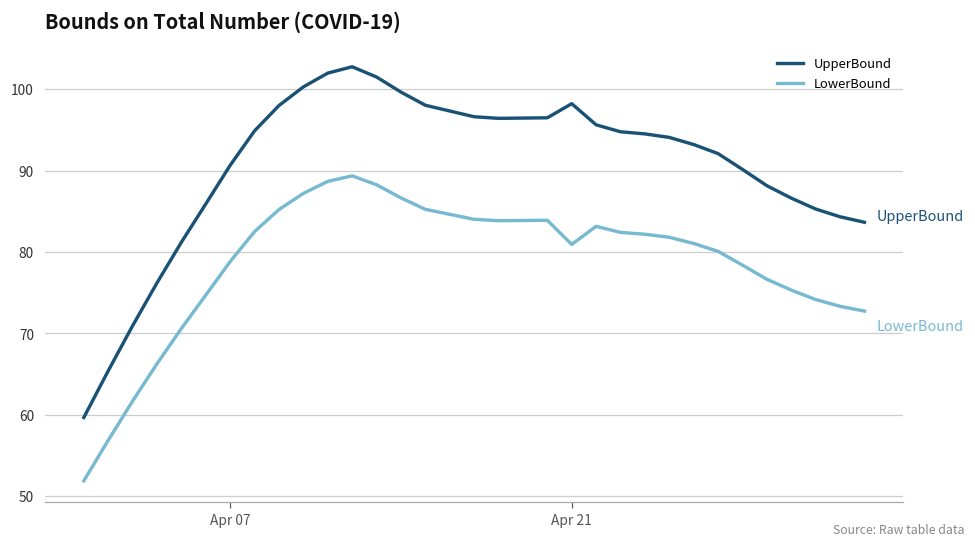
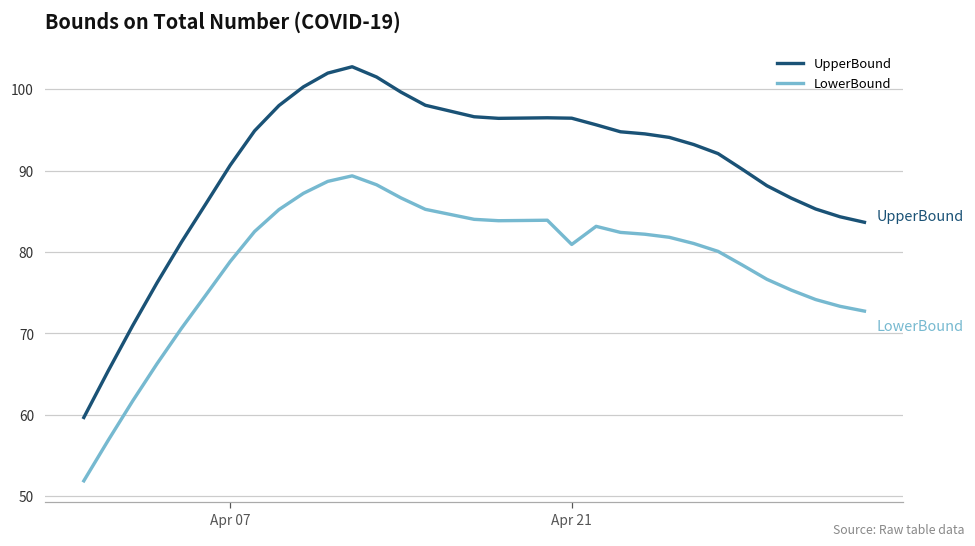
UpperBound, Apr 21: 98 -> 96
